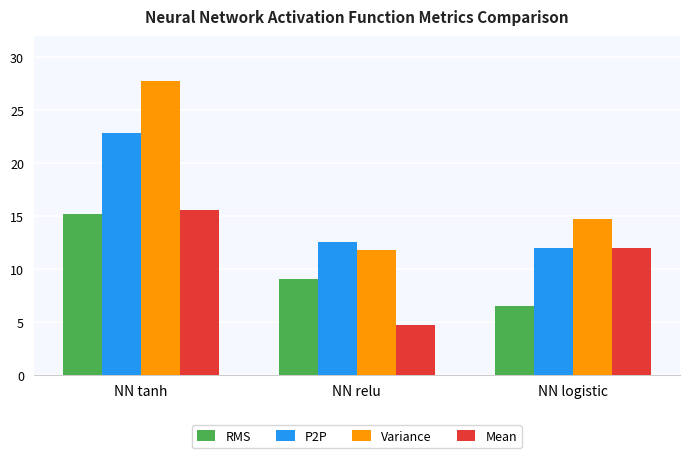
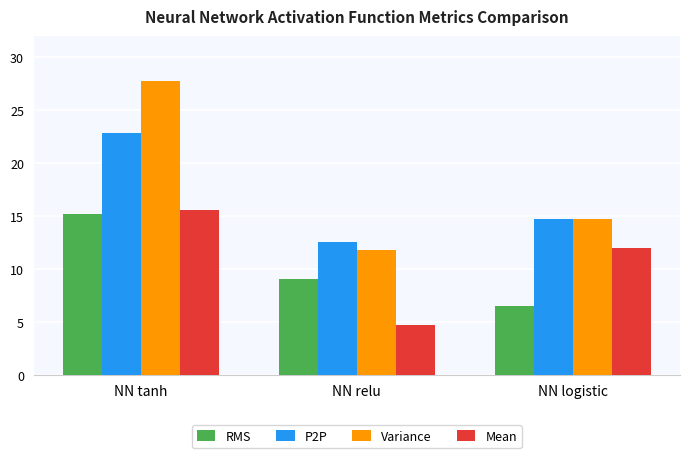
P2P, NN logistic: 12.0 -> 14.7
